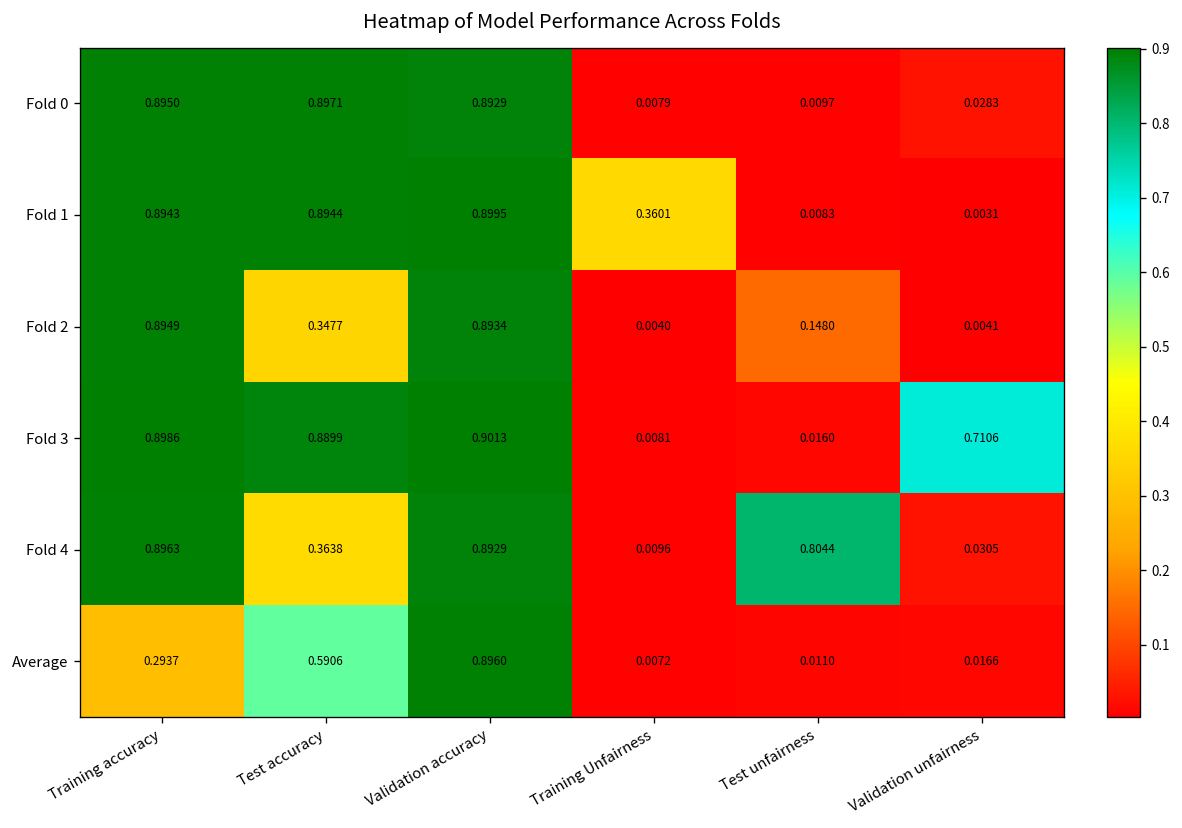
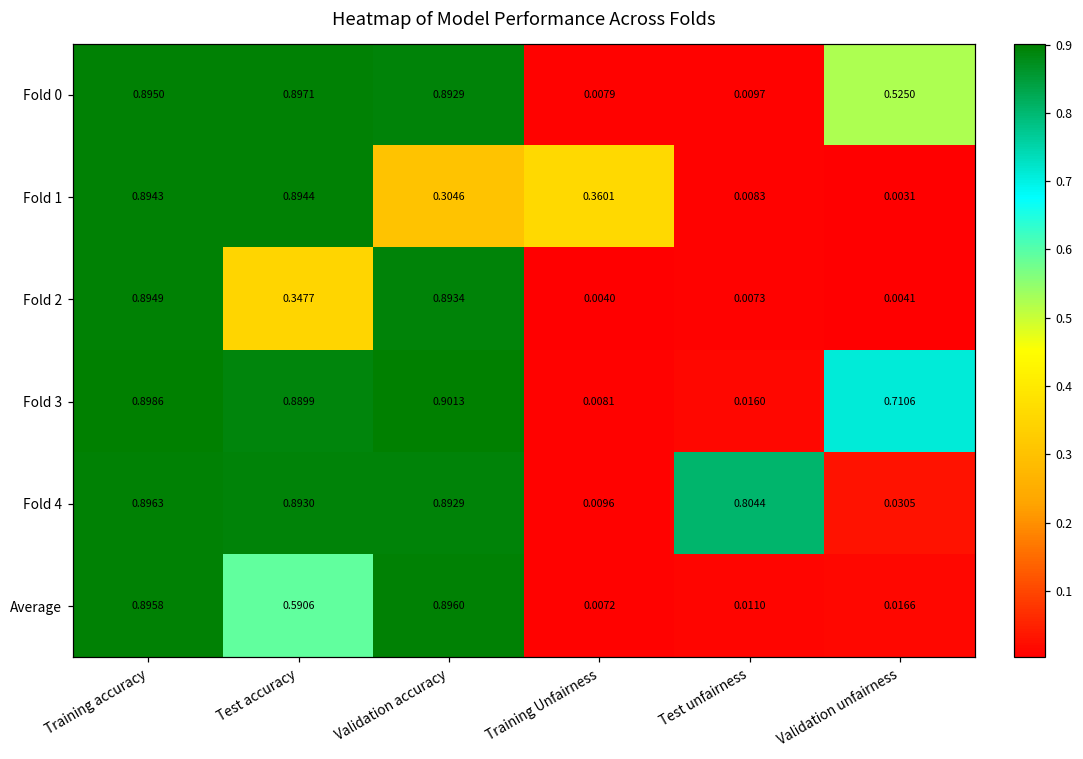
Fold 0, Validation unfairness: 0.0283 -> 0.5250
Fold 1, Validation accuracy: 0.8995 -> 0.3046
Fold 2, Test unfairness: 0.1480 -> 0.0073
Fold 4, Test accuracy: 0.3638 -> 0.8930
Average, Training accuracy: 0.2937 -> 0.8958
